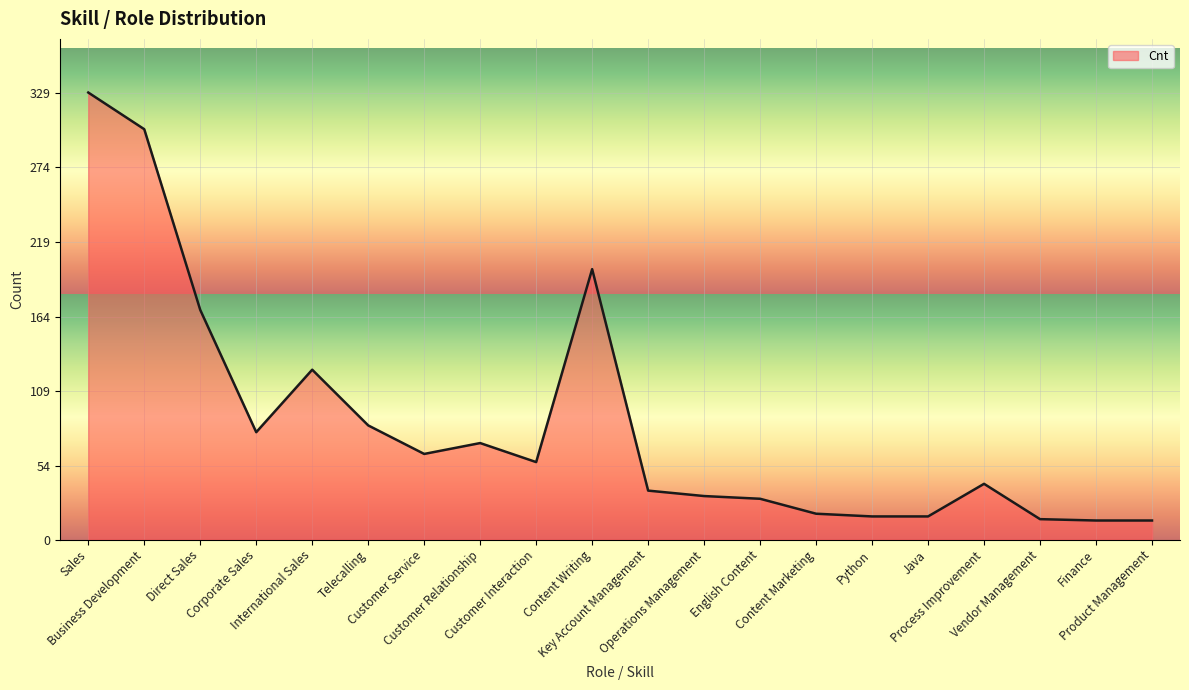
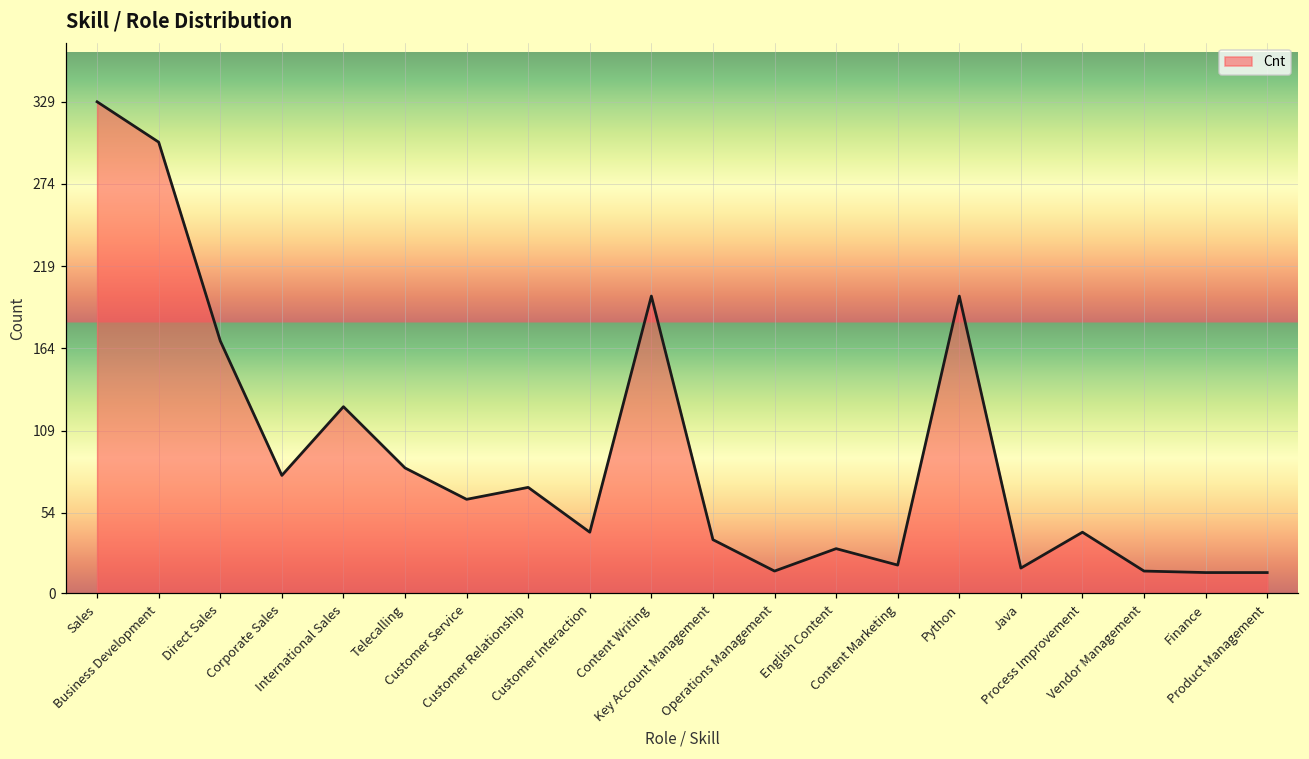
Customer Interaction: 57 -> 41
Operations Management: 32 -> 15
Python: 17 -> 199
